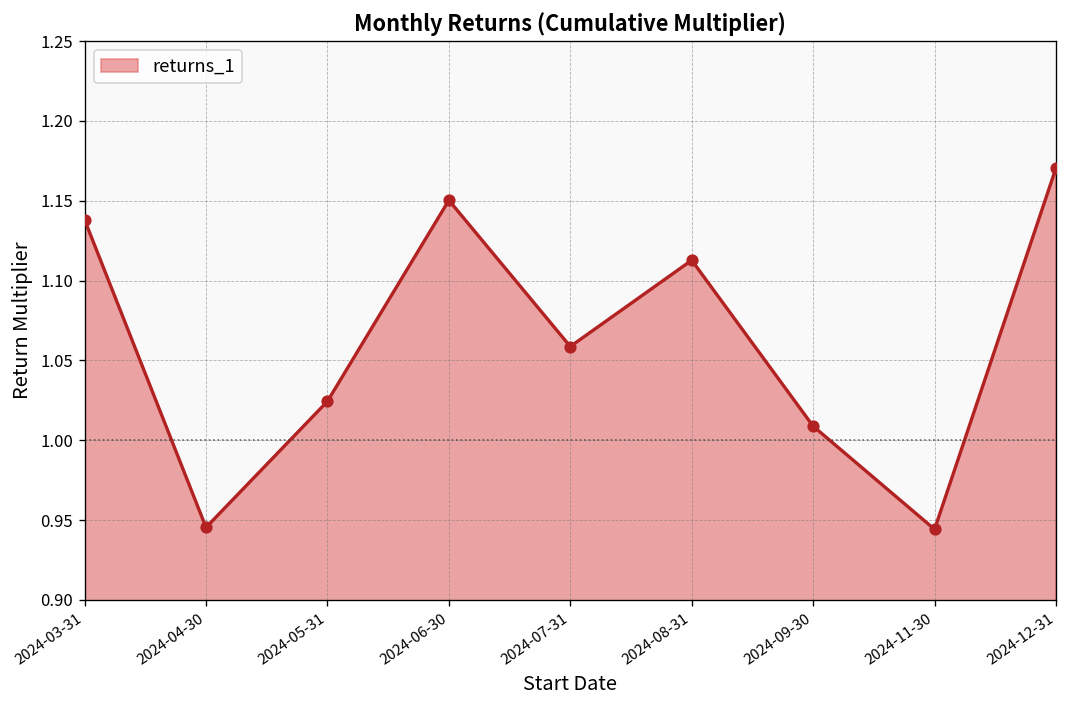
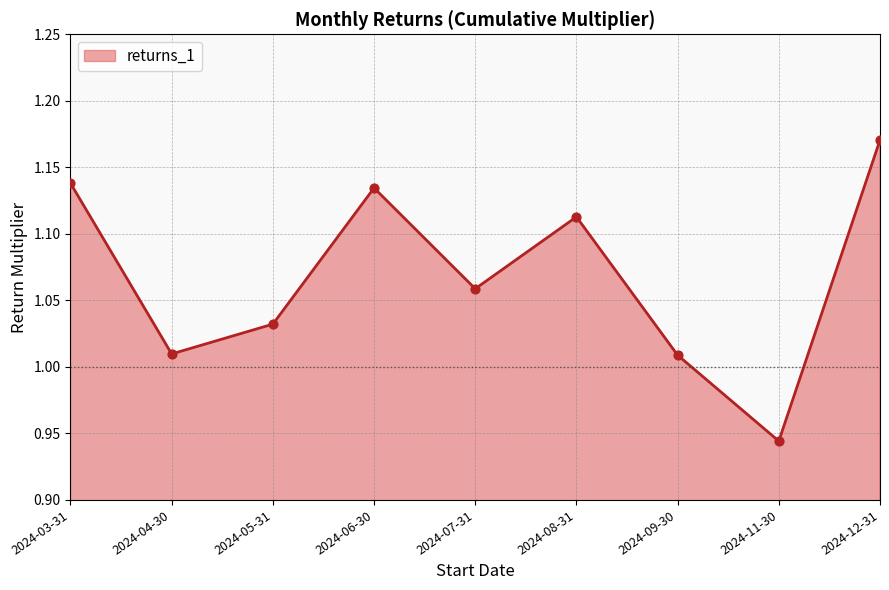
2024-04-30: 0.945 -> 1.010
2024-05-31: 1.024 -> 1.032
2024-06-30: 1.150 -> 1.134
